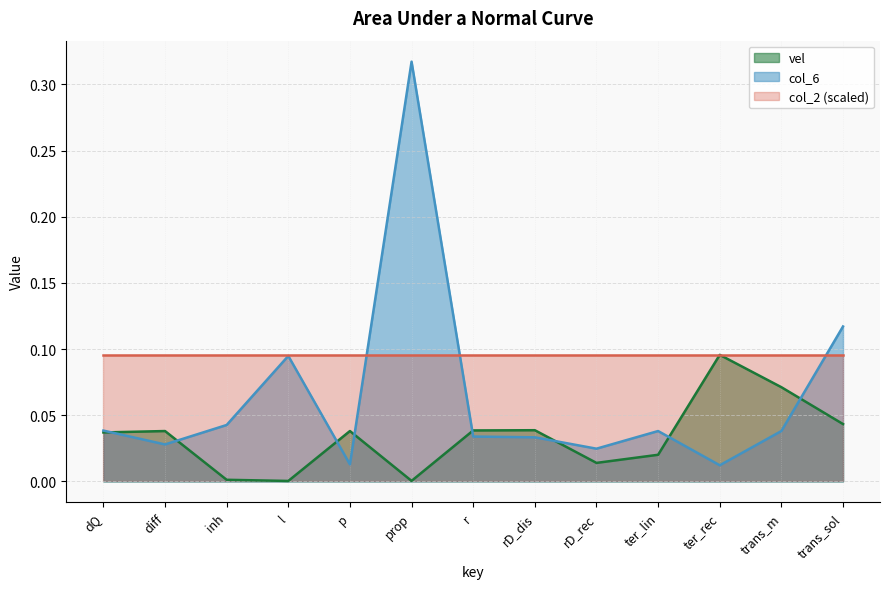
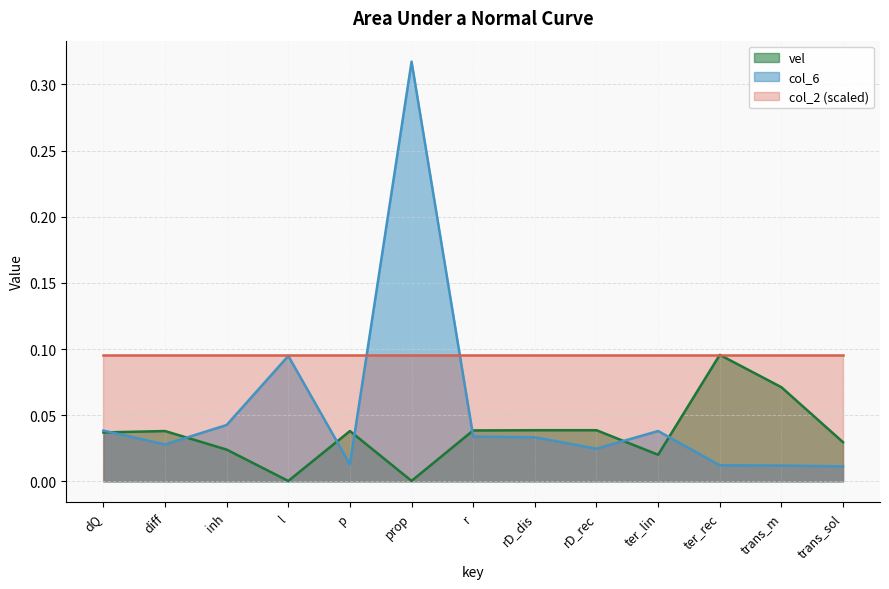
vel, inh: 0.001 -> 0.024
vel, rD_rec: 0.014 -> 0.039
col_6, trans_m: 0.038 -> 0.012
vel, trans_sol: 0.043 -> 0.030
col_6, trans_sol: 0.117 -> 0.011
